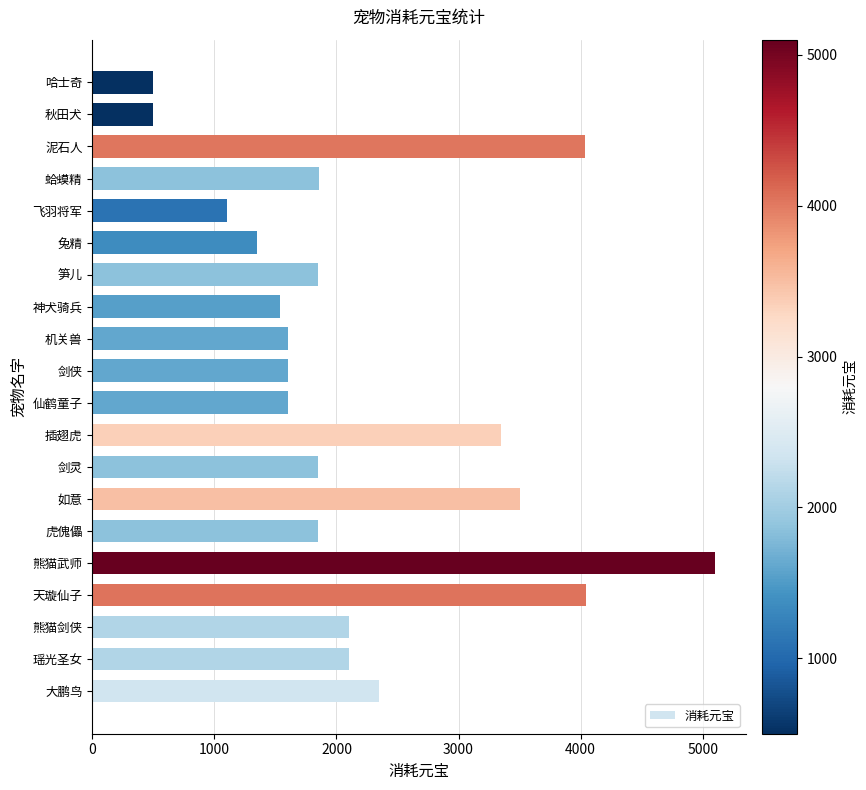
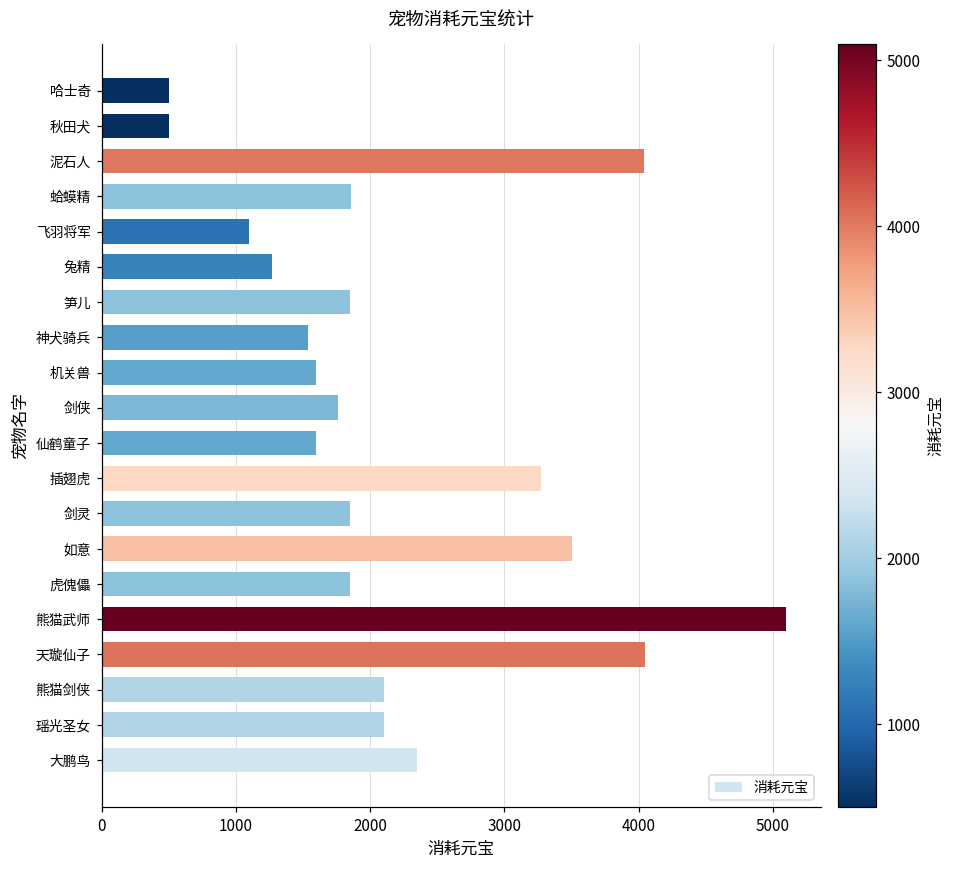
兔精: 1350 -> 1270
剑侠: 1600 -> 1760
插翅虎: 3350 -> 3270
